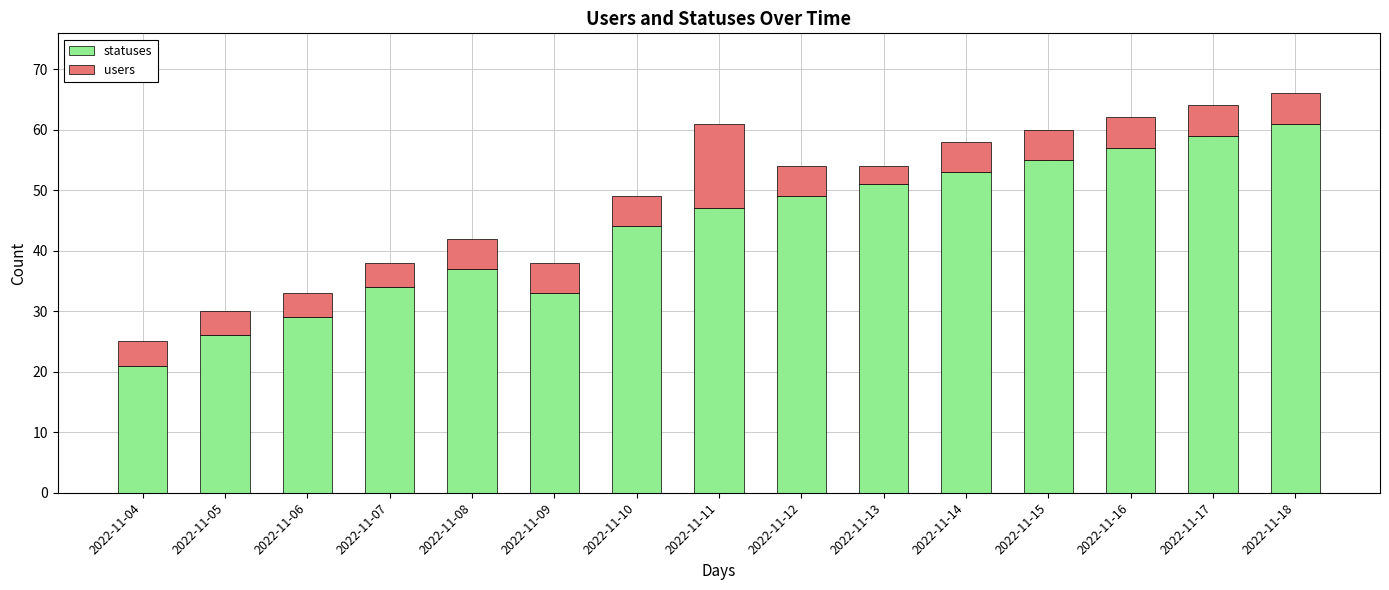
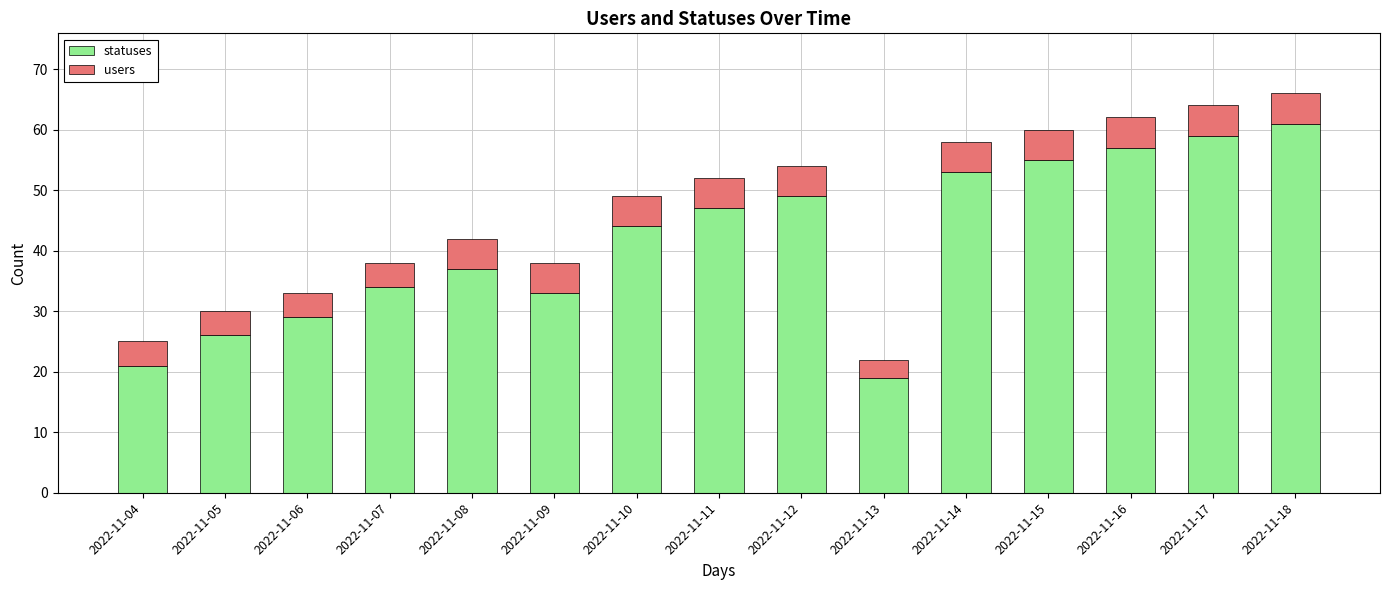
users, 2022-11-11: 14 -> 5
statuses, 2022-11-13: 51 -> 19
